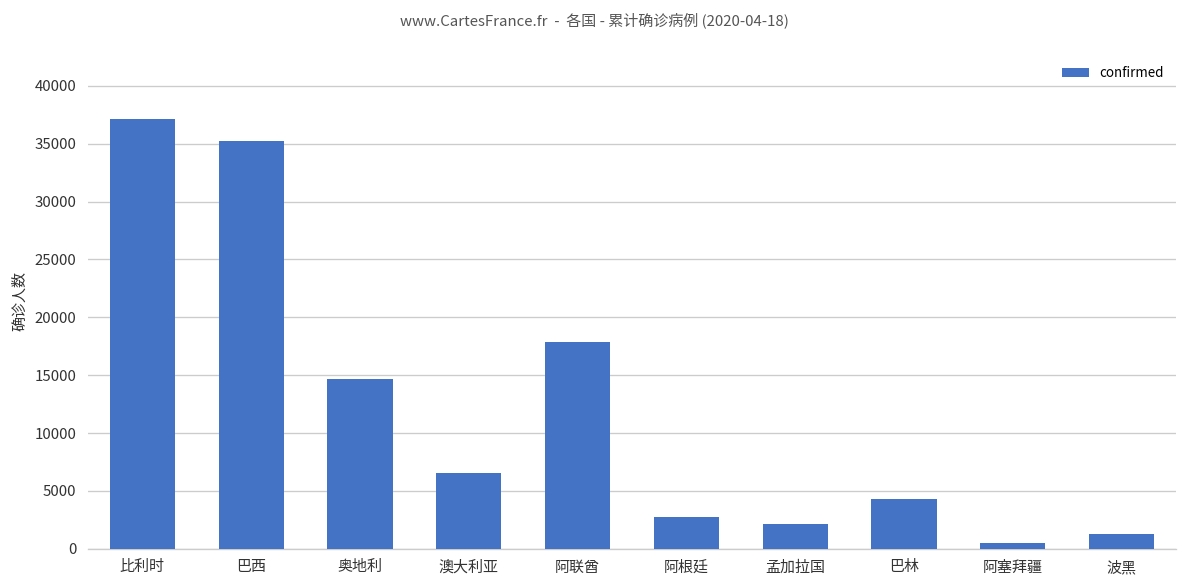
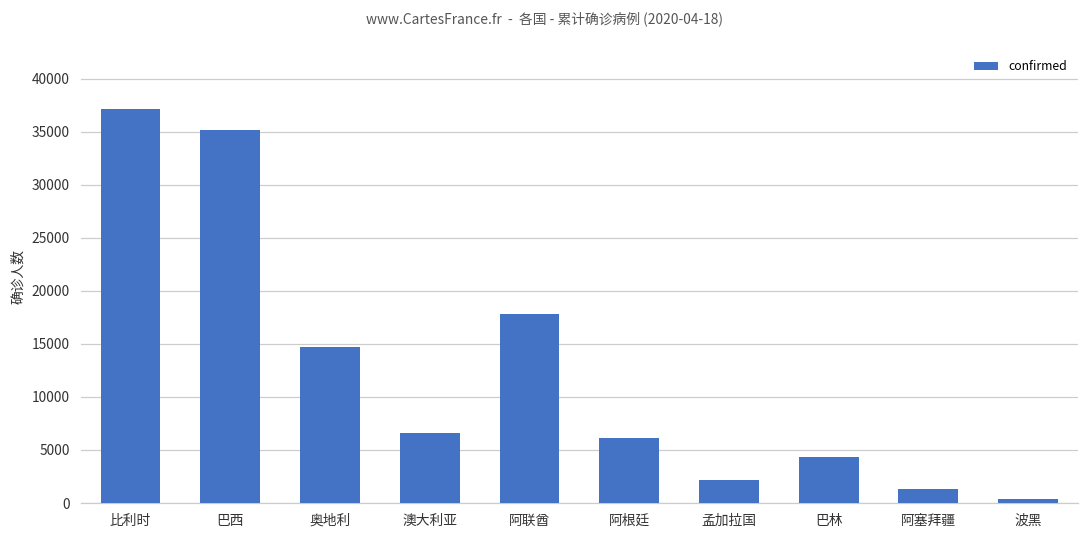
阿根廷: 3000 -> 6000
阿塞拜疆: 0 -> 1000
波黑: 1000 -> 0
